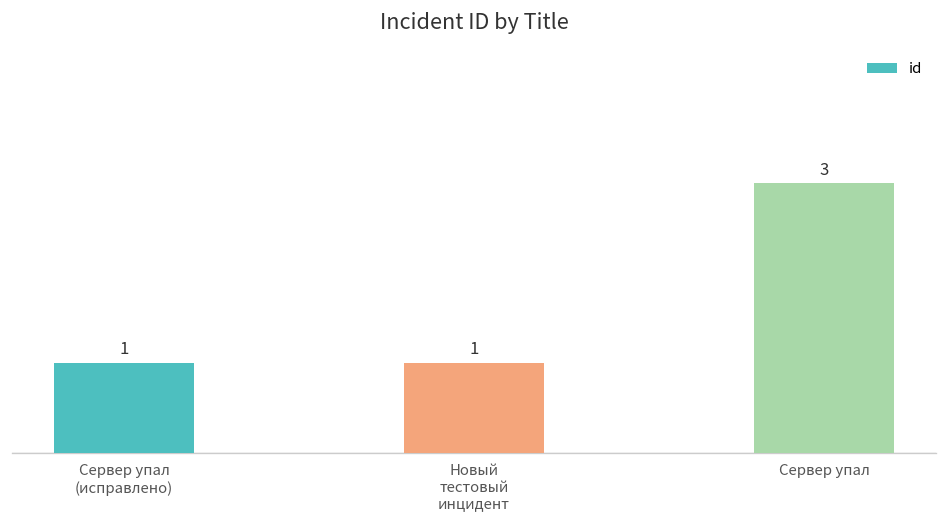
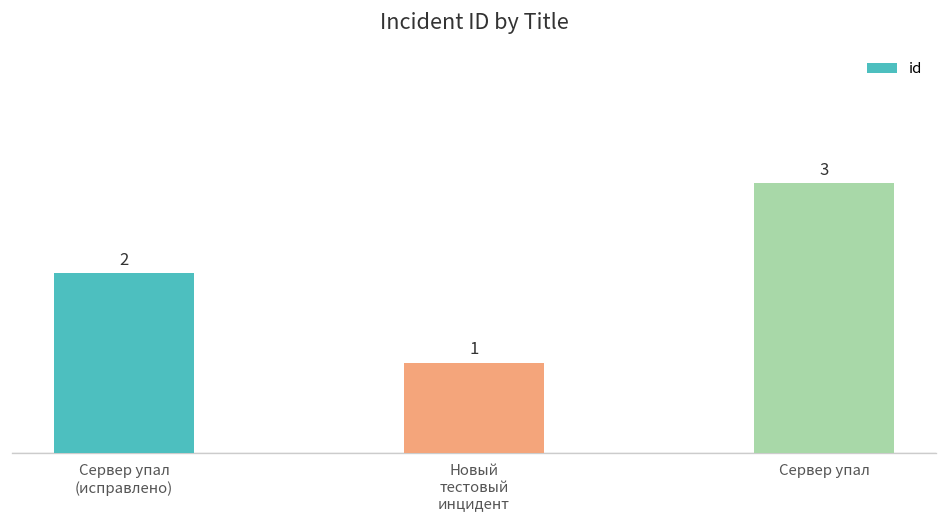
Сервер упал (исправлено): 1 -> 2
